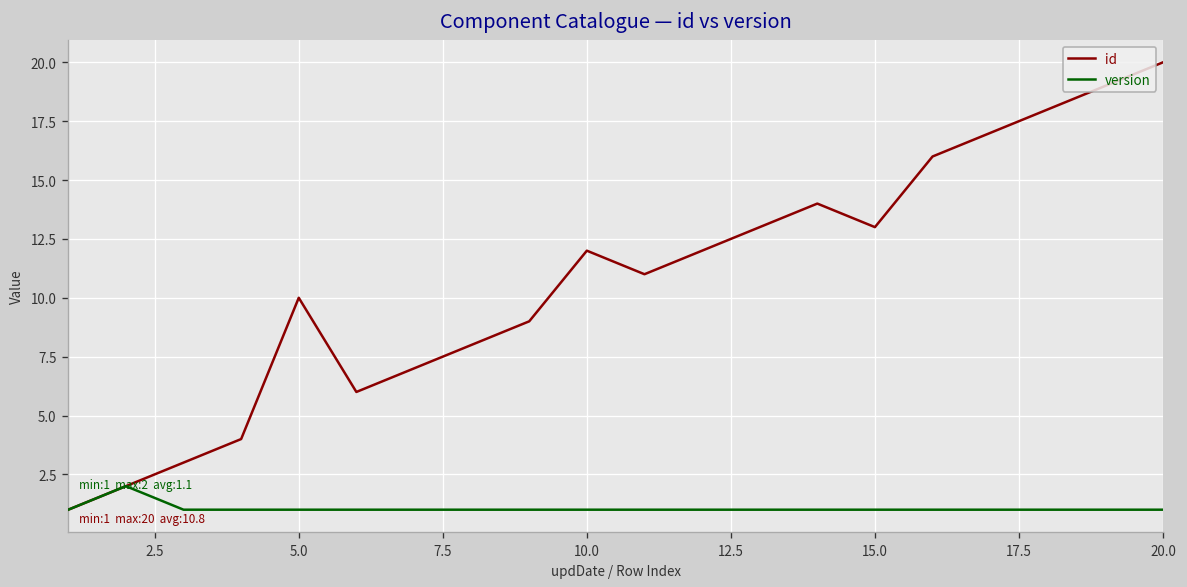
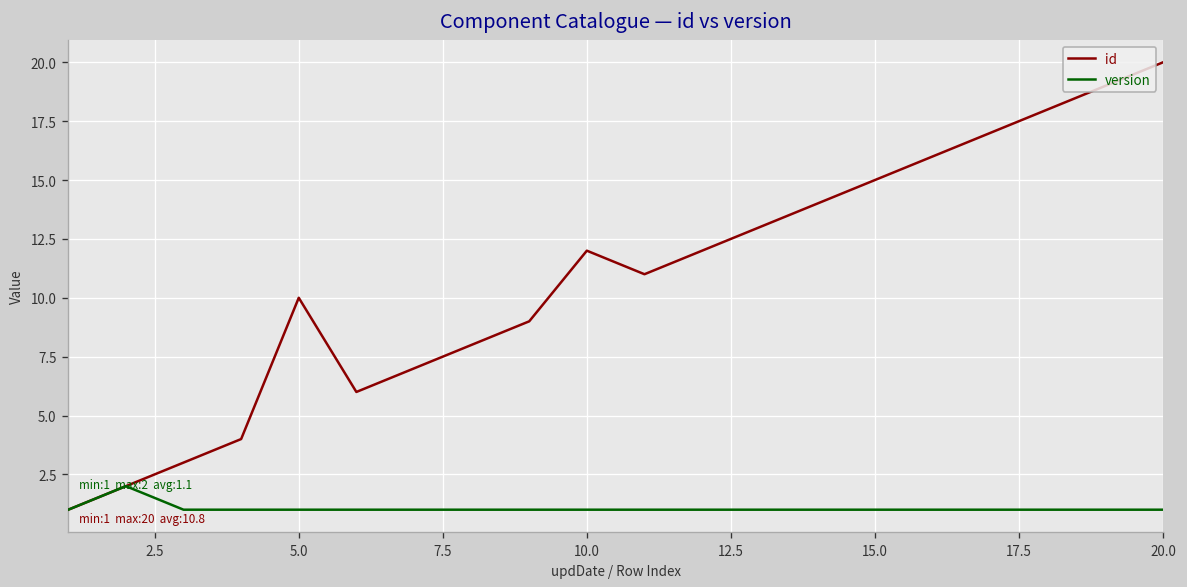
id, 15.0: 13 -> 15
